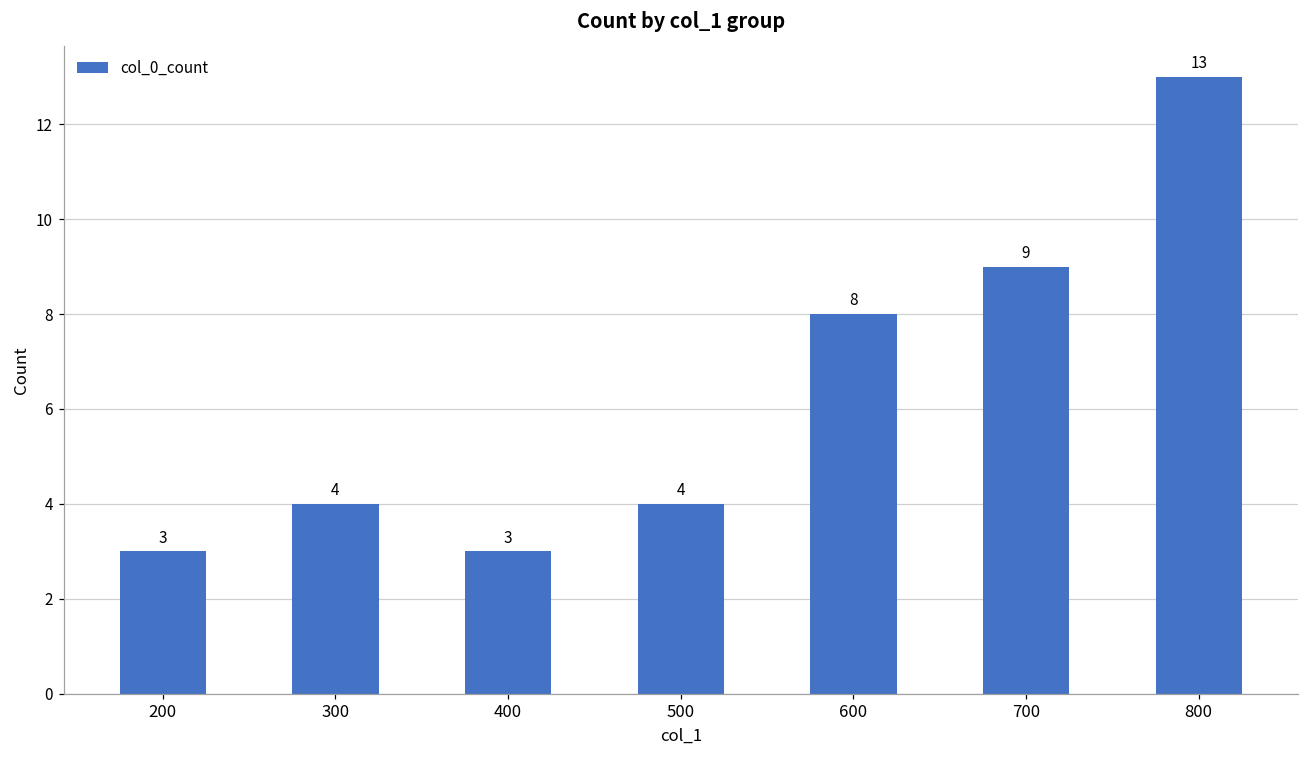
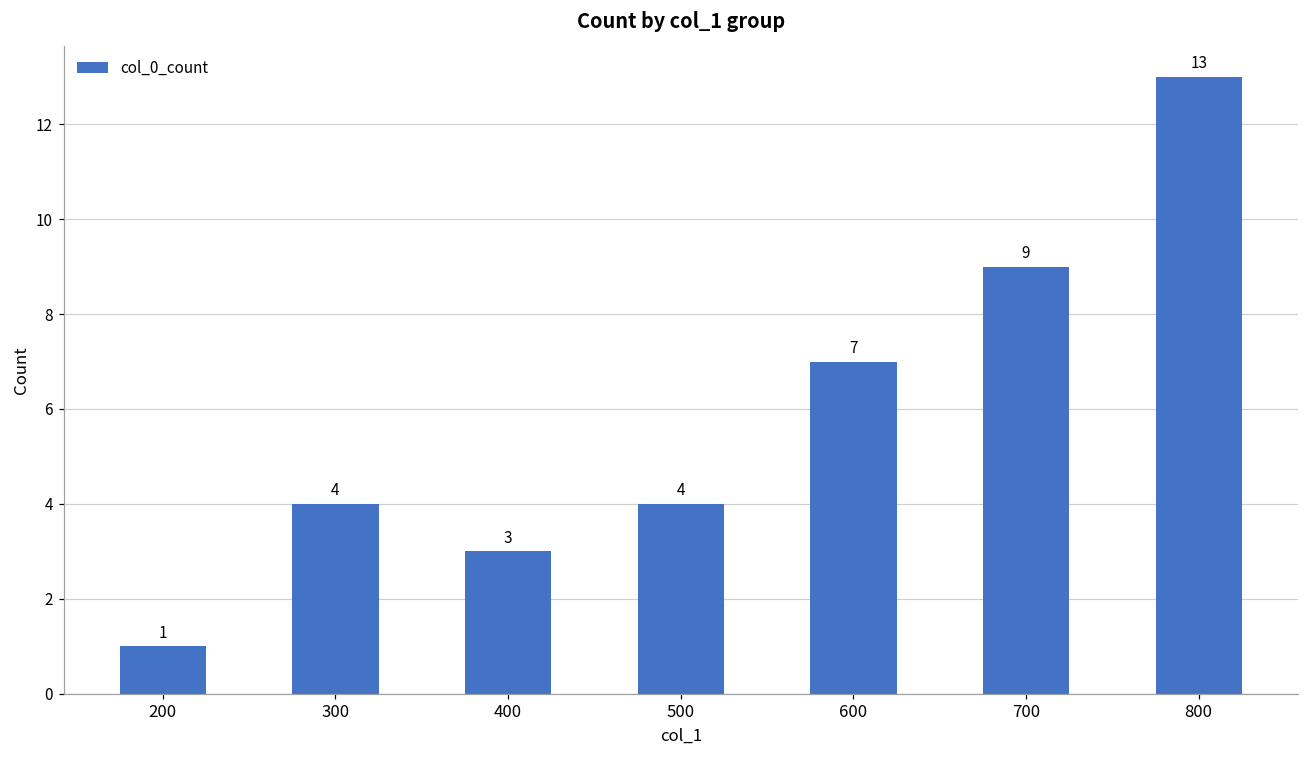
200: 3 -> 1
600: 8 -> 7
